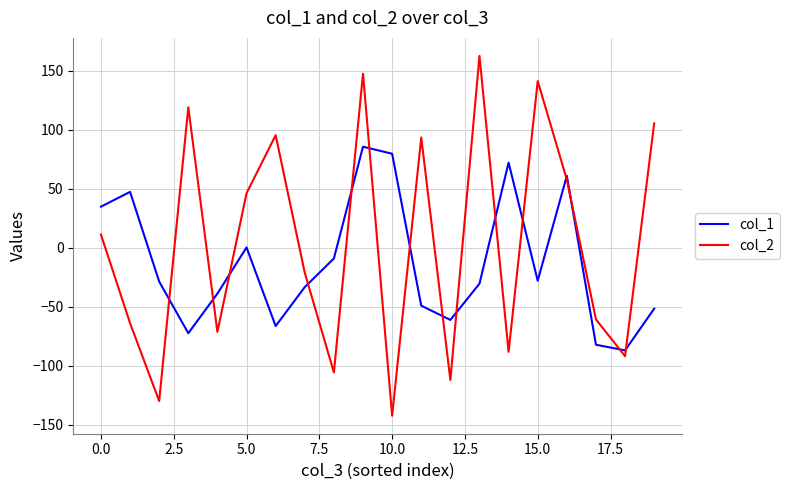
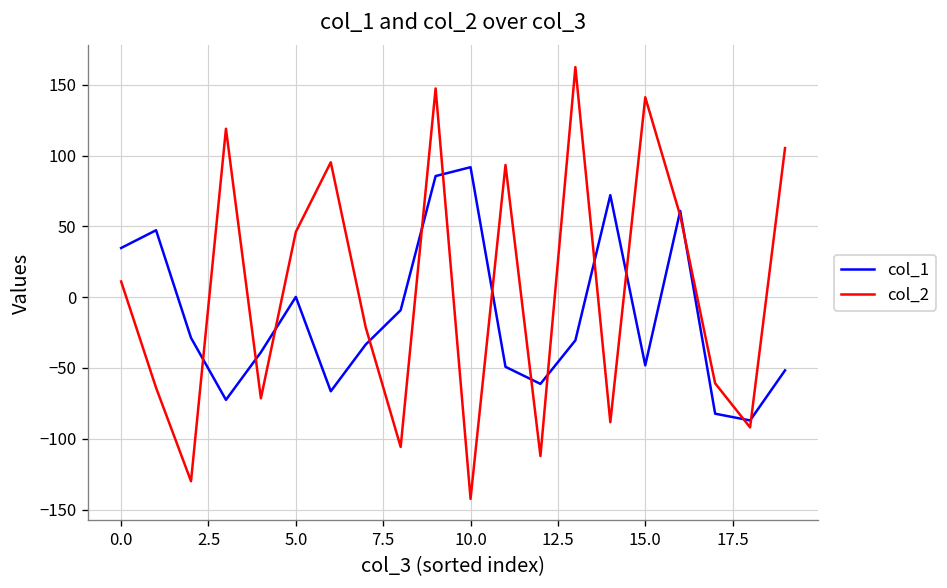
col_1, 10.0: 80 -> 92
col_1, 15.0: -28 -> -48
